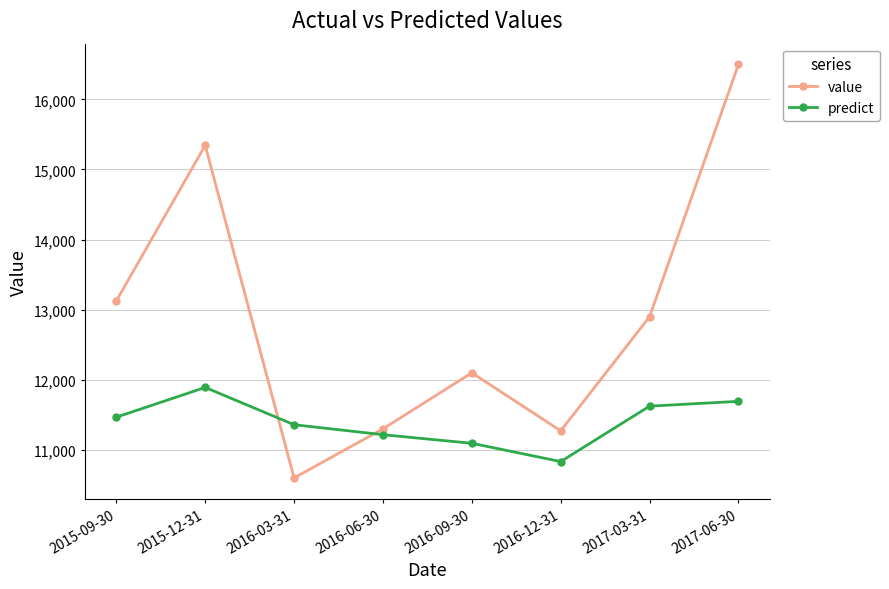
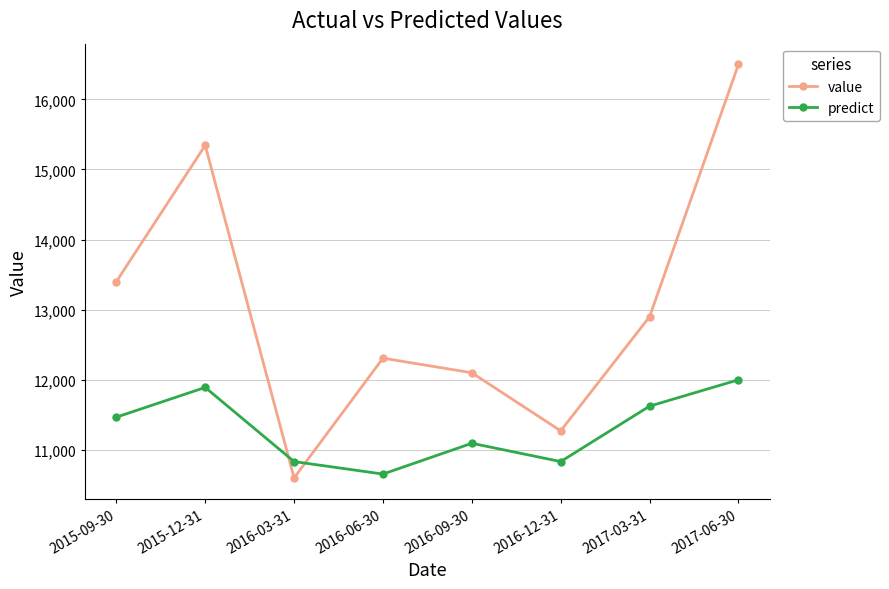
value, 2015-09-30: 13,100 -> 13,400
predict, 2016-03-31: 11,400 -> 10,800
value, 2016-06-30: 11,300 -> 12,300
predict, 2016-06-30: 11,200 -> 10,700
predict, 2017-06-30: 11,700 -> 12,000
